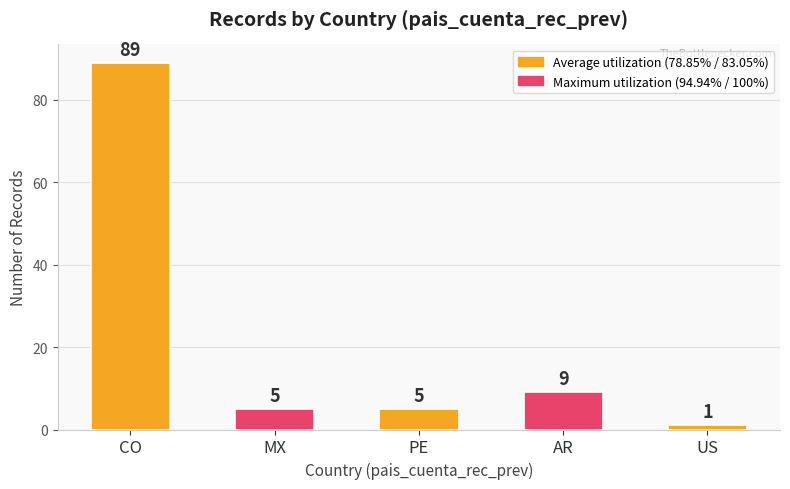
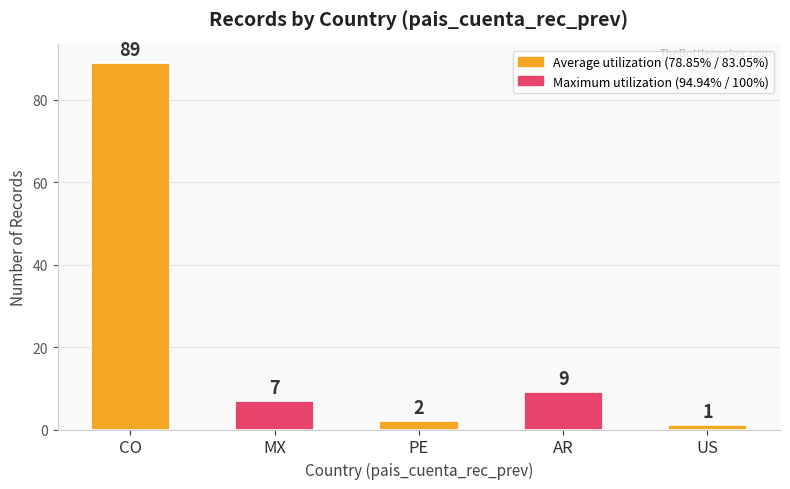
MX: 5 -> 7
PE: 5 -> 2
